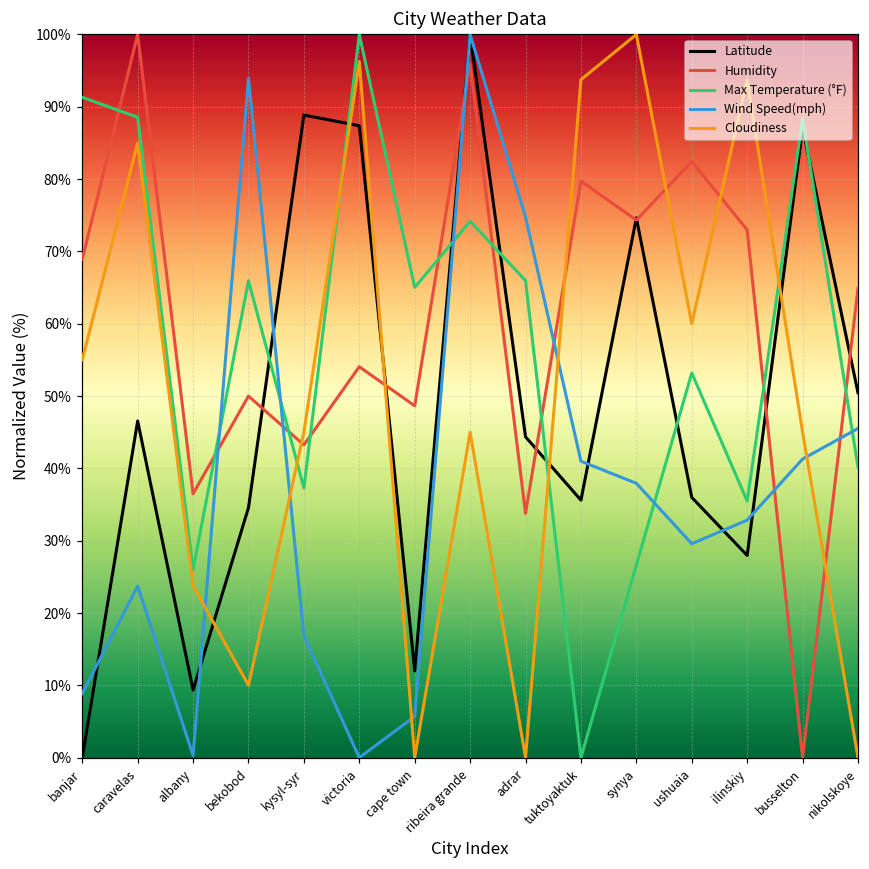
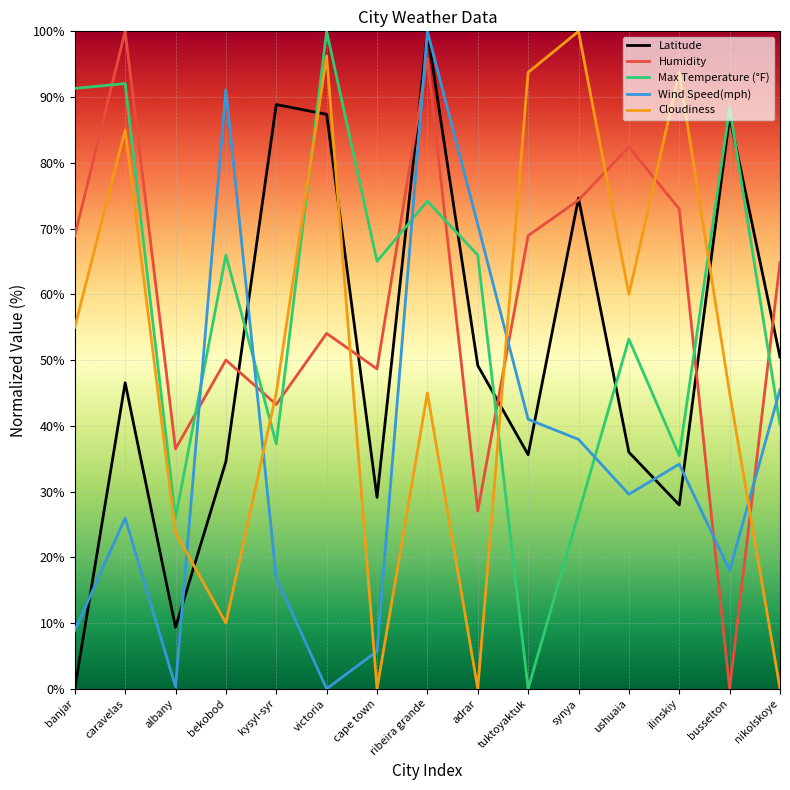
Max Temperature (°F), caravelas: 89% -> 92%
Wind Speed(mph), caravelas: 24% -> 26%
Wind Speed(mph), bekobod: 94% -> 91%
Latitude, cape town: 12% -> 29%
Latitude, adrar: 44% -> 49%
Humidity, adrar: 34% -> 27%
Wind Speed(mph), adrar: 75% -> 71%
Humidity, tuktoyaktuk: 80% -> 69%
Wind Speed(mph), ilinskiy: 33% -> 34%
Wind Speed(mph), busselton: 41% -> 18%
